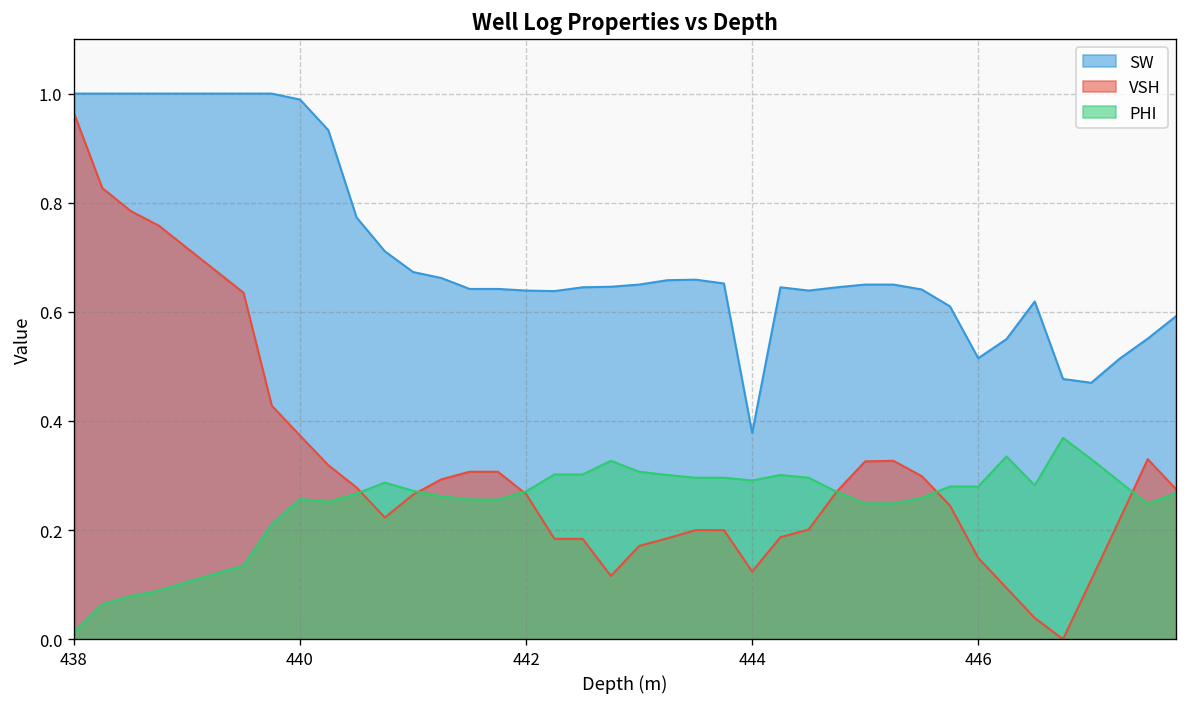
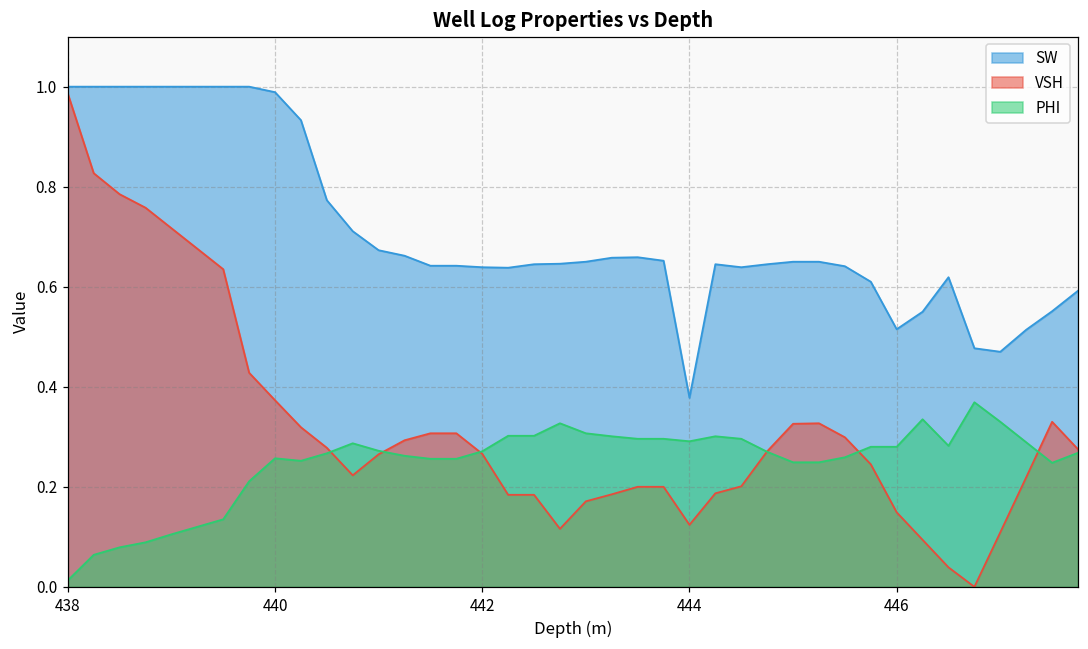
VSH, 438: 0.96 -> 0.99
